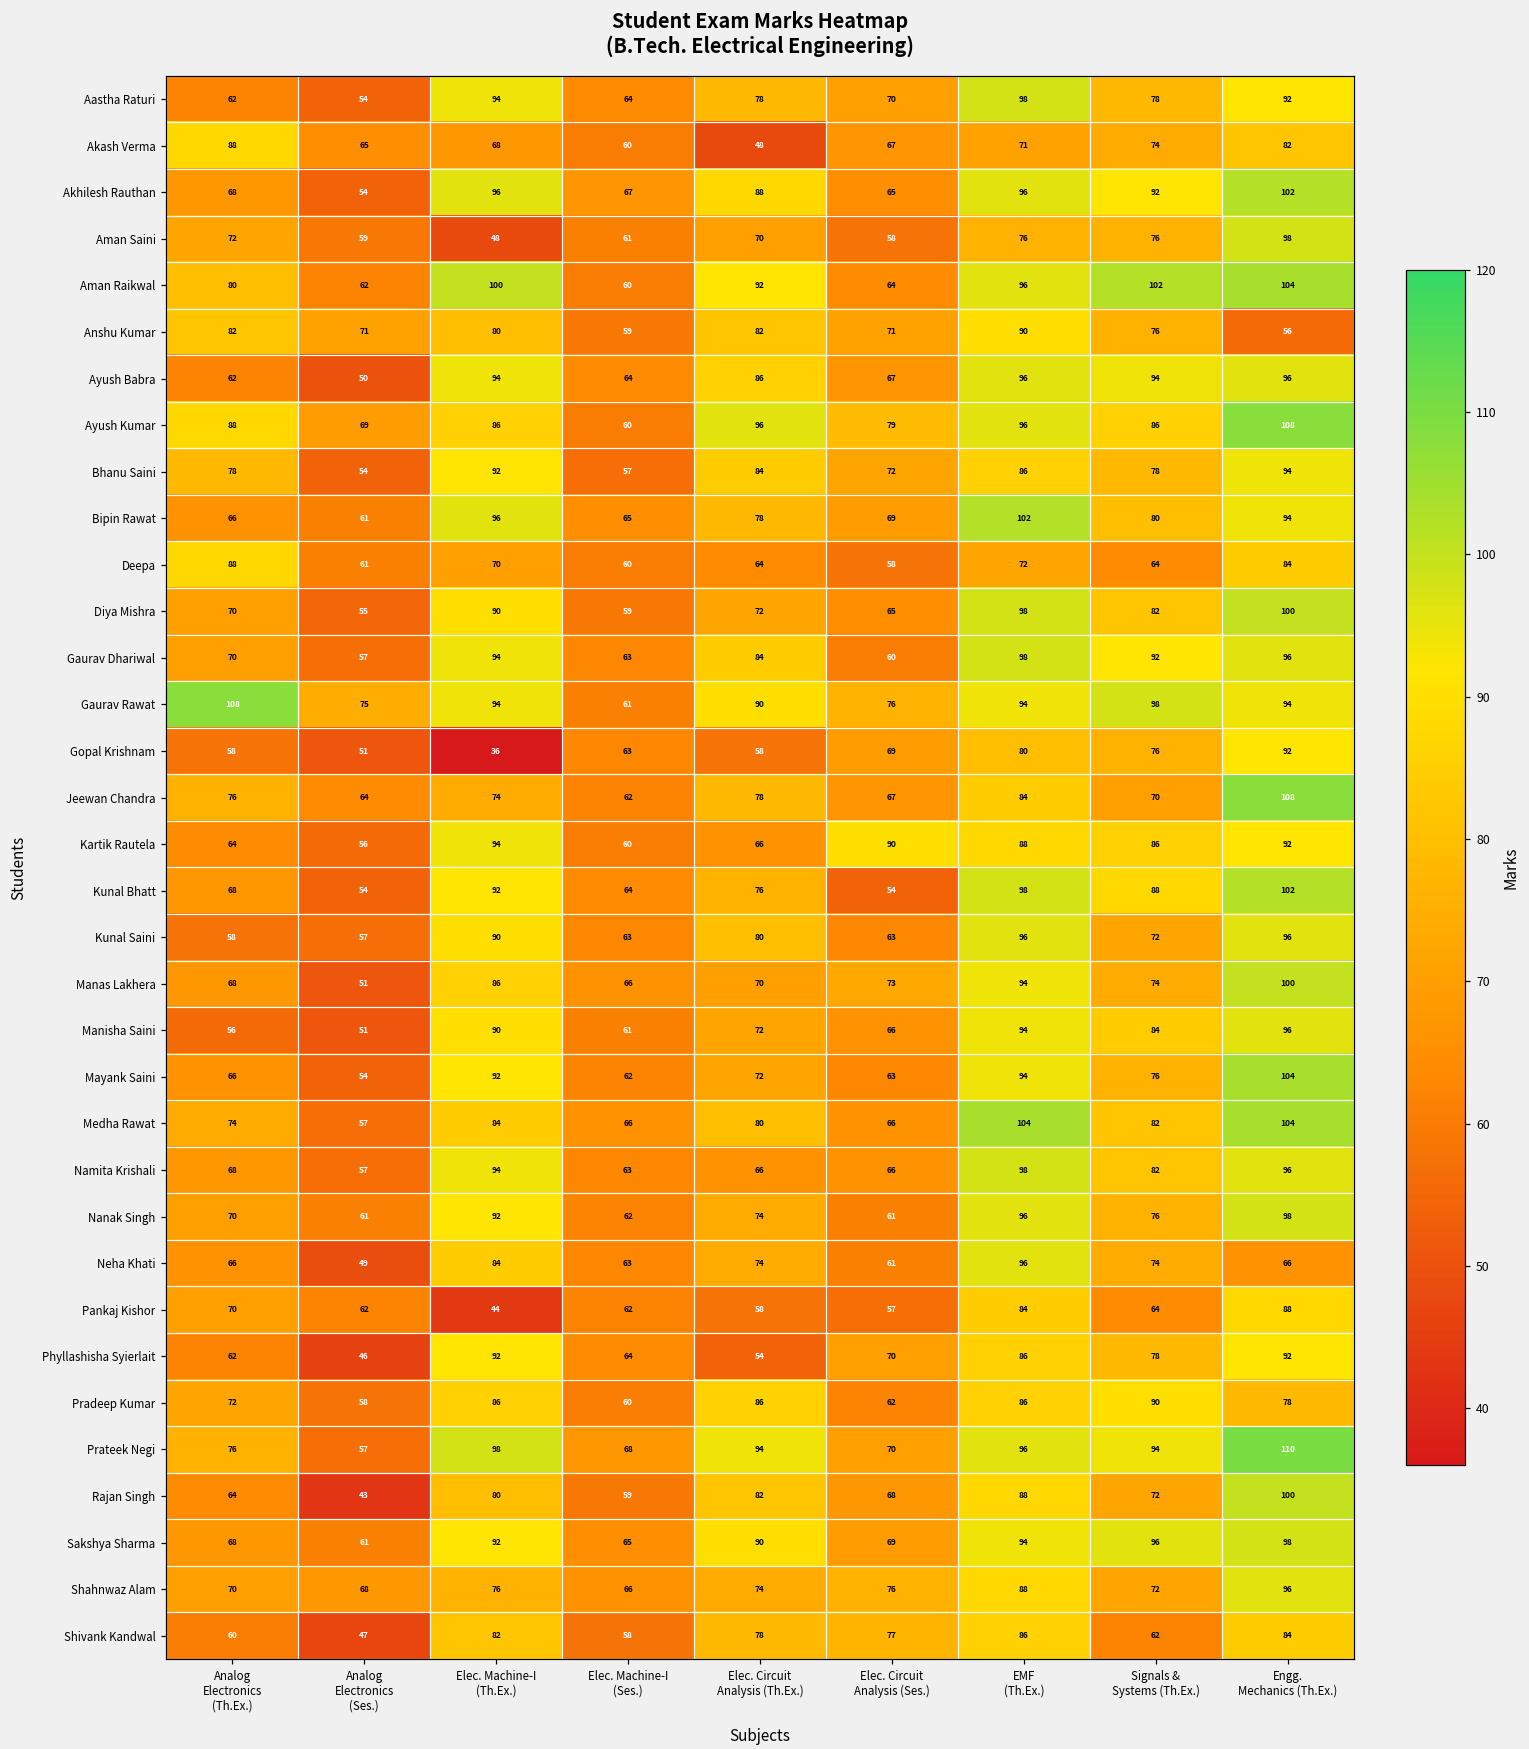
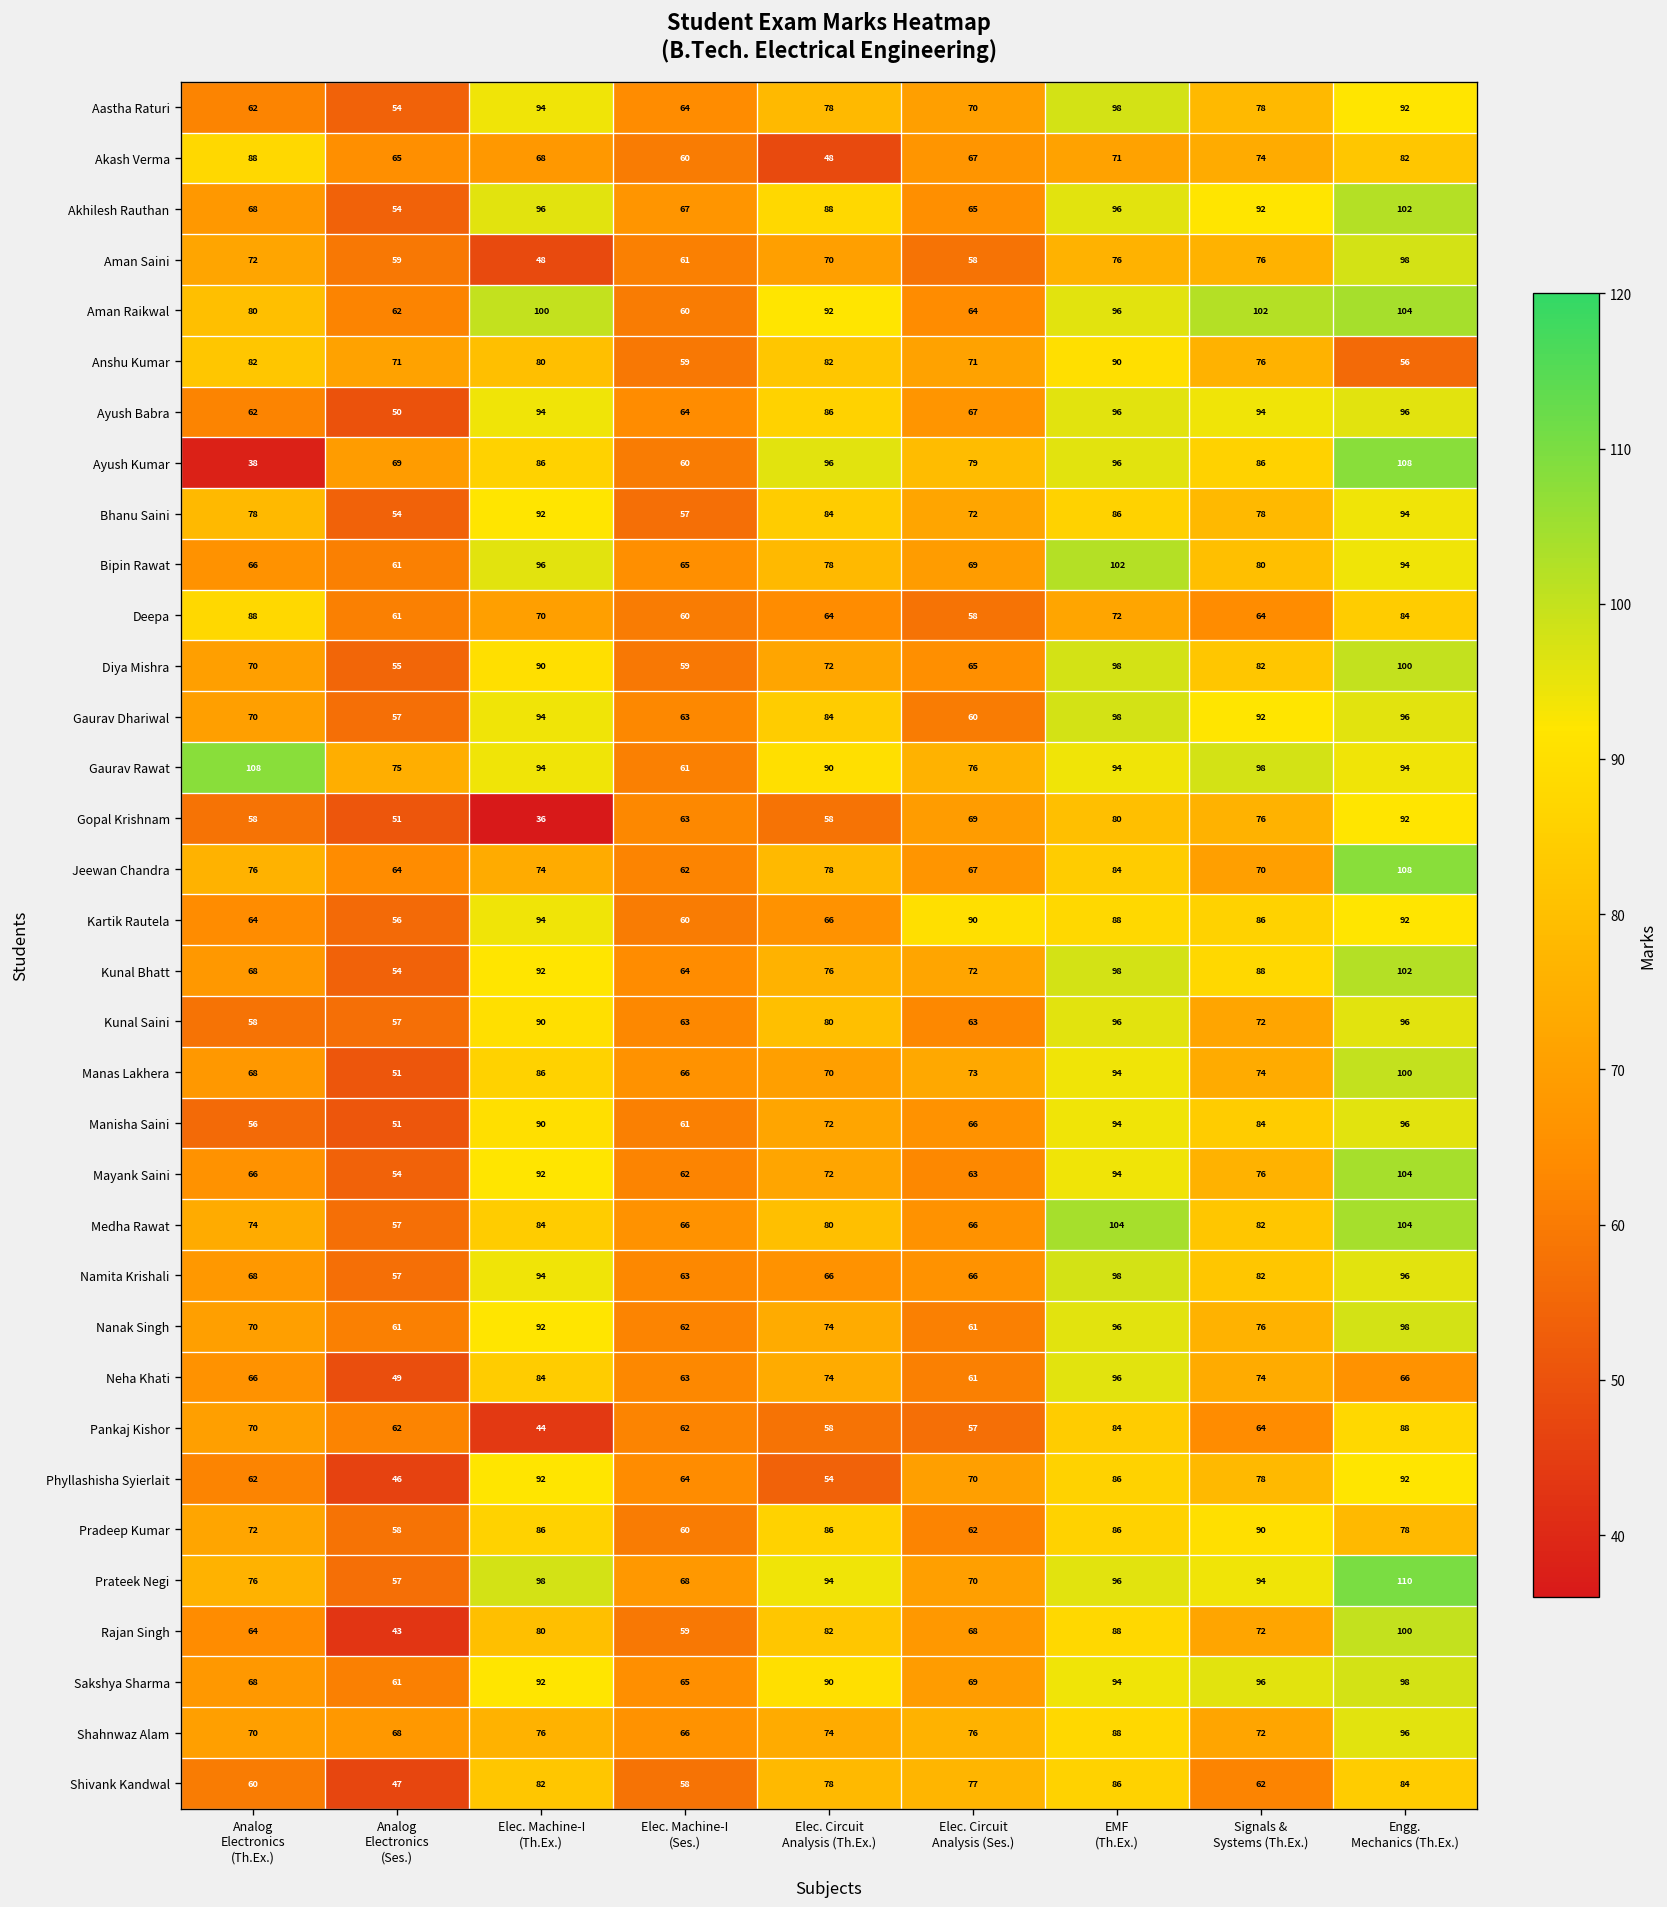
Ayush Kumar, Analog Electronics (Th.Ex.): 88 -> 38
Kunal Bhatt, Elec. Circuit Analysis (Ses.): 54 -> 72
